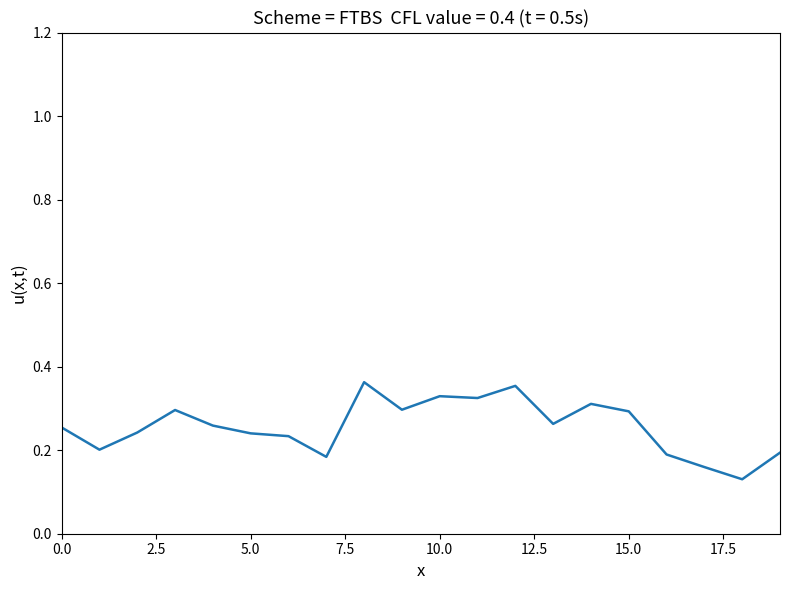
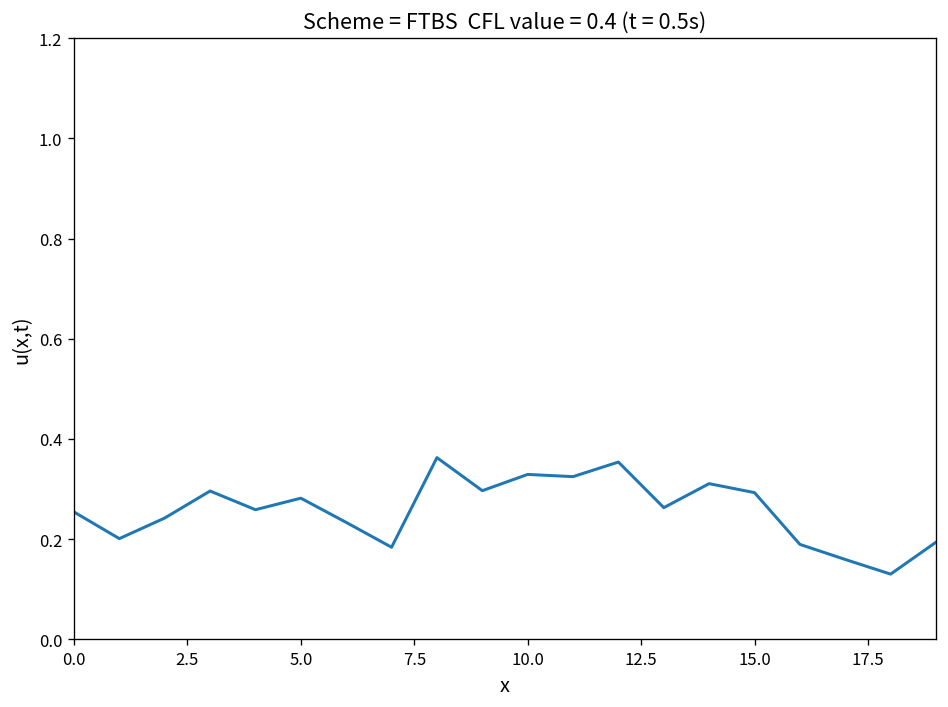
5.0: 0.24 -> 0.28
